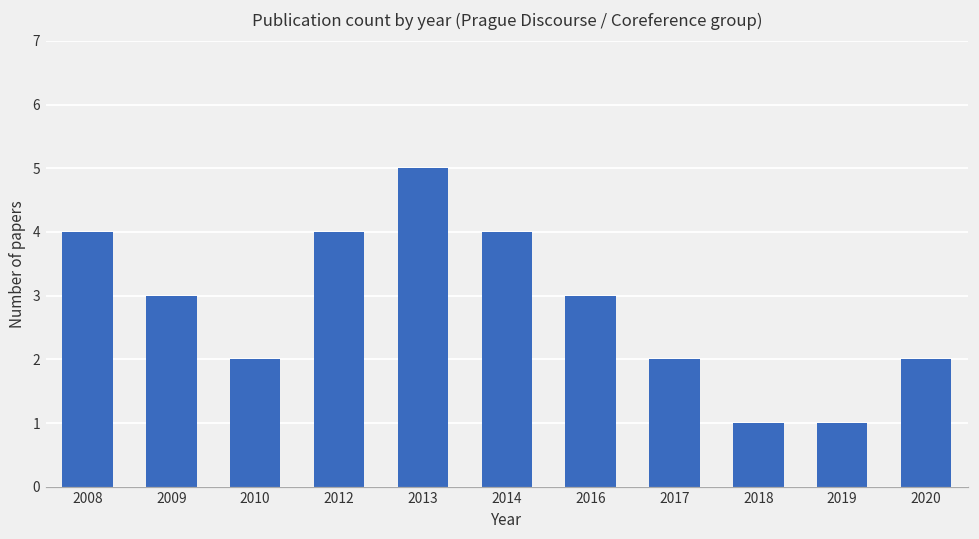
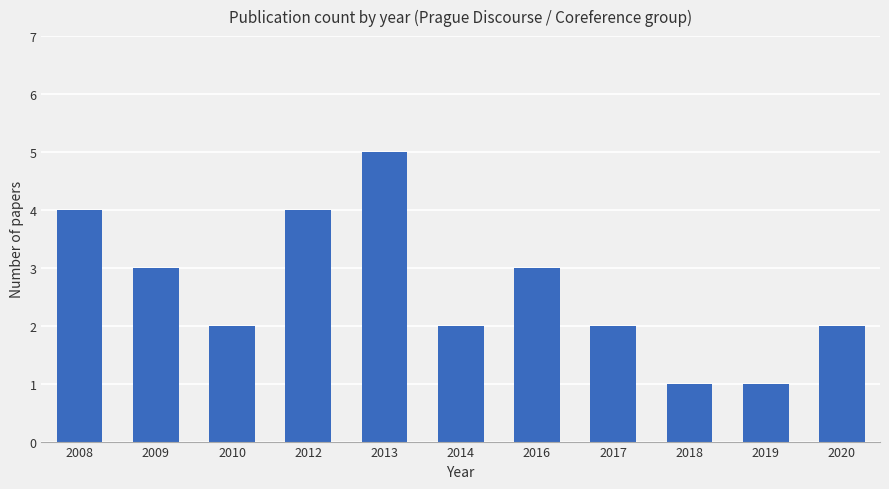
2014: 4 -> 2
